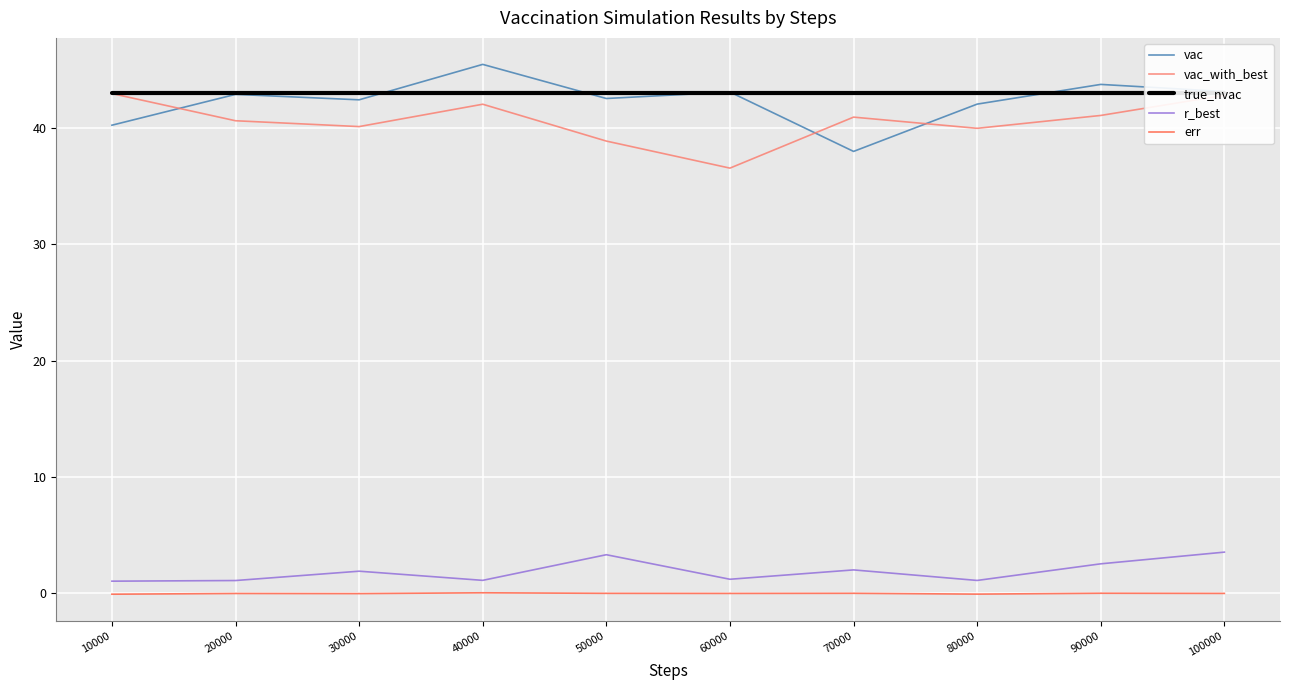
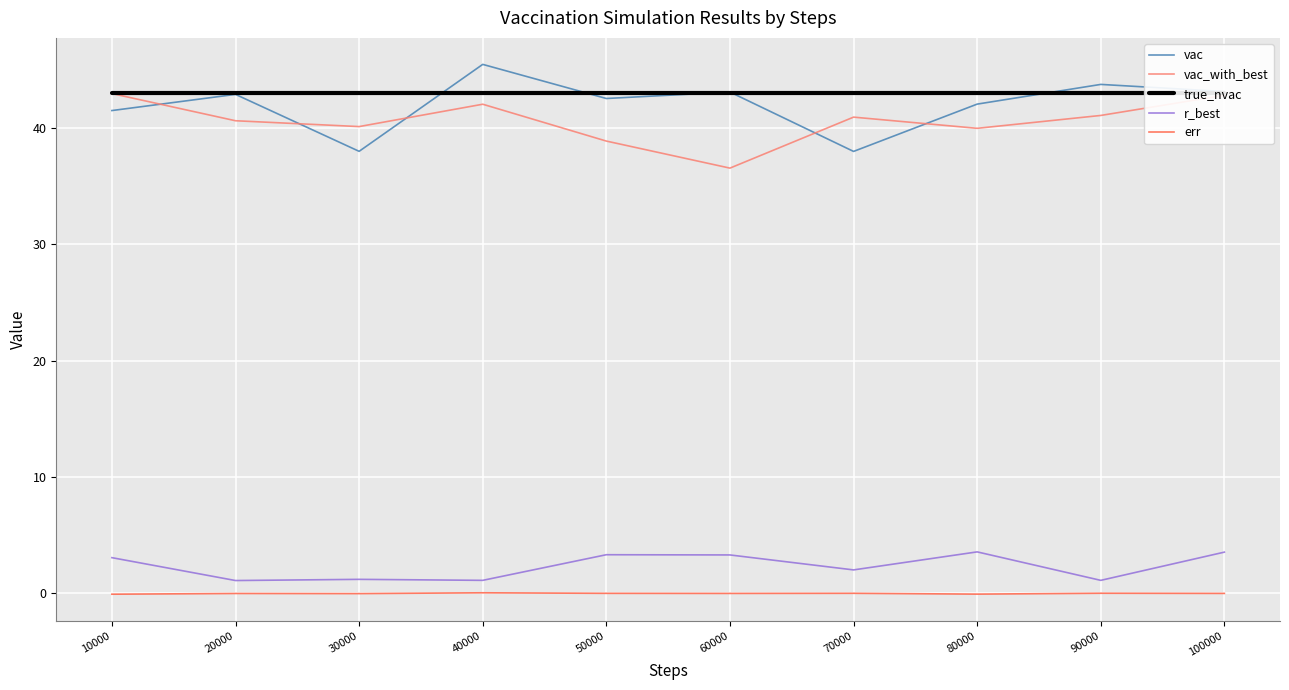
vac, 10000: 40.2 -> 41.5
r_best, 10000: 1.1 -> 3.1
vac, 30000: 42.4 -> 38.0
r_best, 30000: 1.9 -> 1.2
r_best, 60000: 1.2 -> 3.3
r_best, 80000: 1.1 -> 3.6
r_best, 90000: 2.5 -> 1.1
